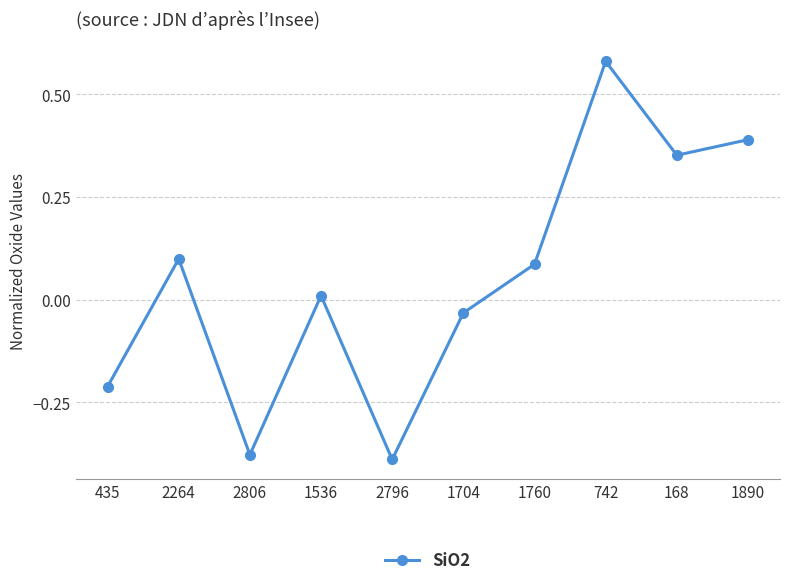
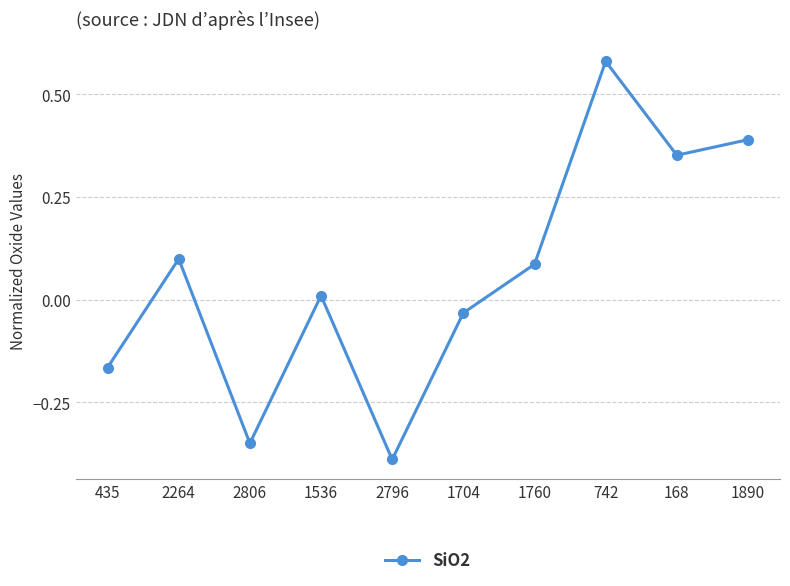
435: -0.21 -> -0.17
2806: -0.38 -> -0.35
